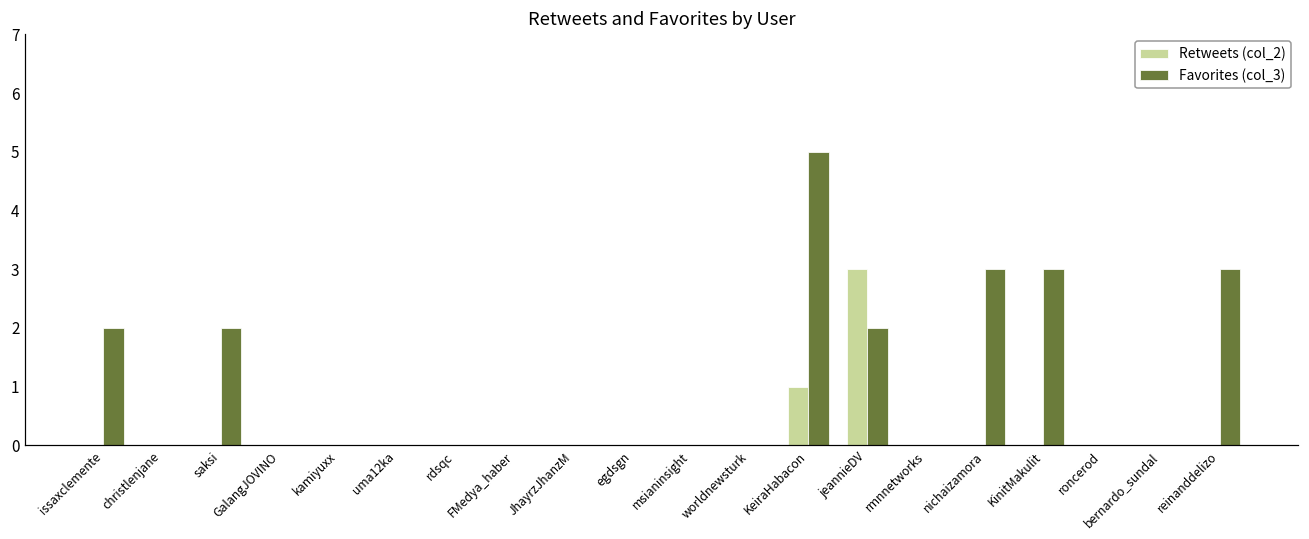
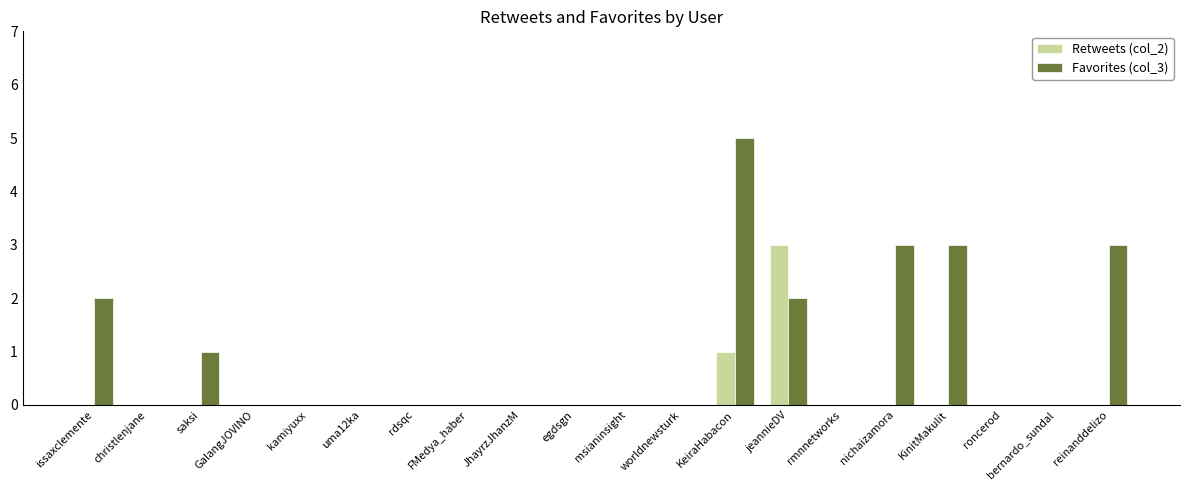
Favorites (col_3), saksi: 2 -> 1
